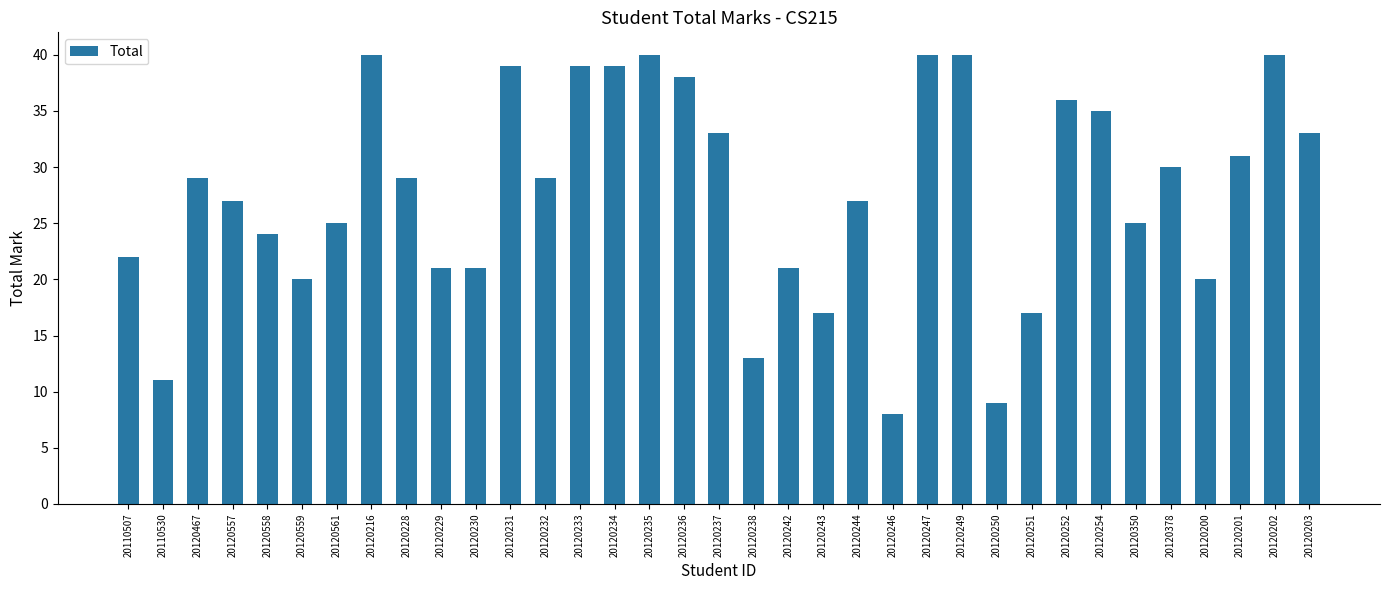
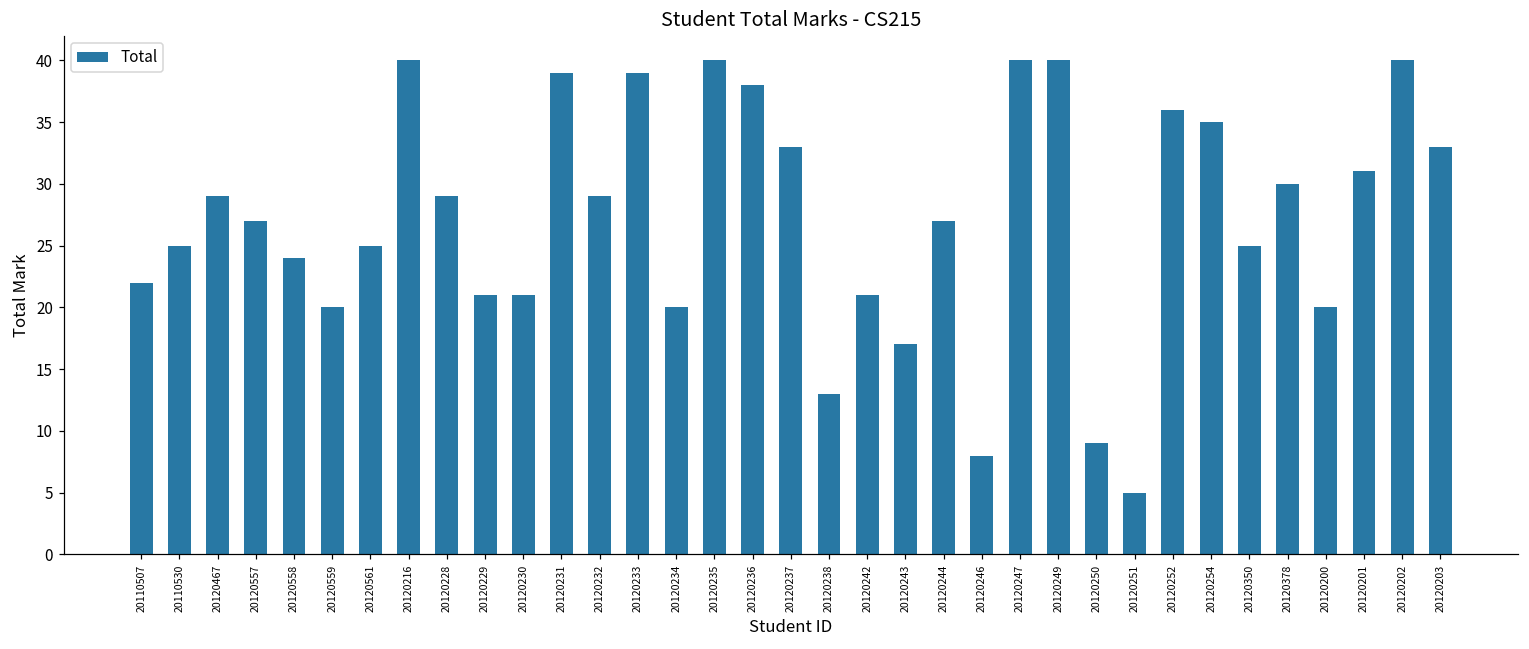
20110530: 11 -> 25
20120234: 39 -> 20
20120251: 17 -> 5
